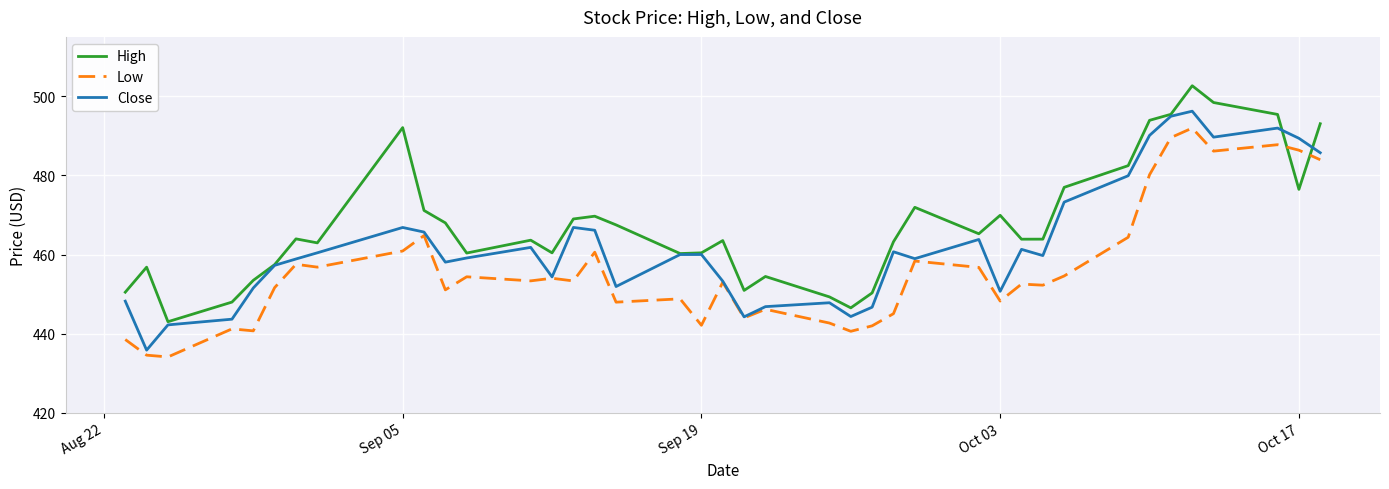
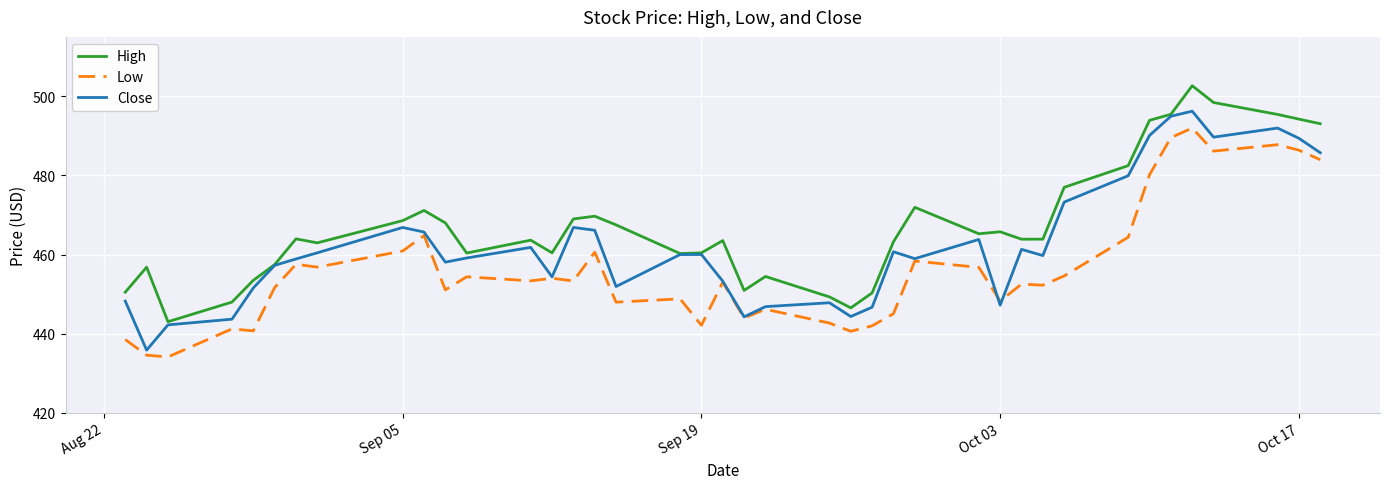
High, Sep 05: 492 -> 469
High, Oct 03: 470 -> 466
Close, Oct 03: 451 -> 447
High, Oct 17: 476 -> 494
